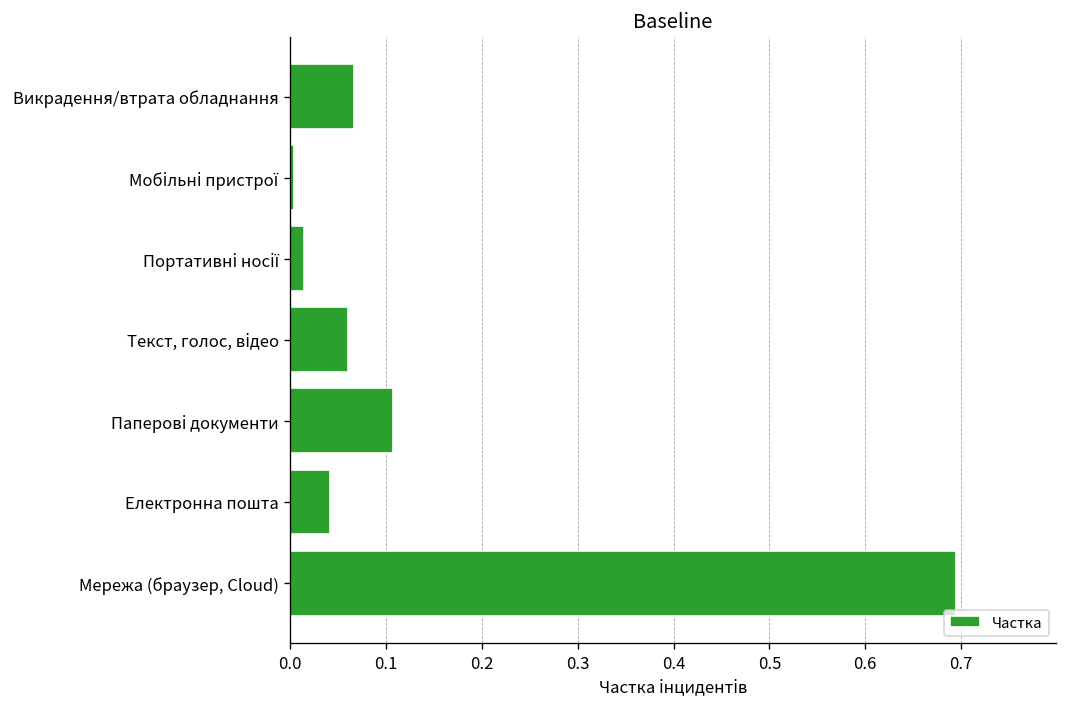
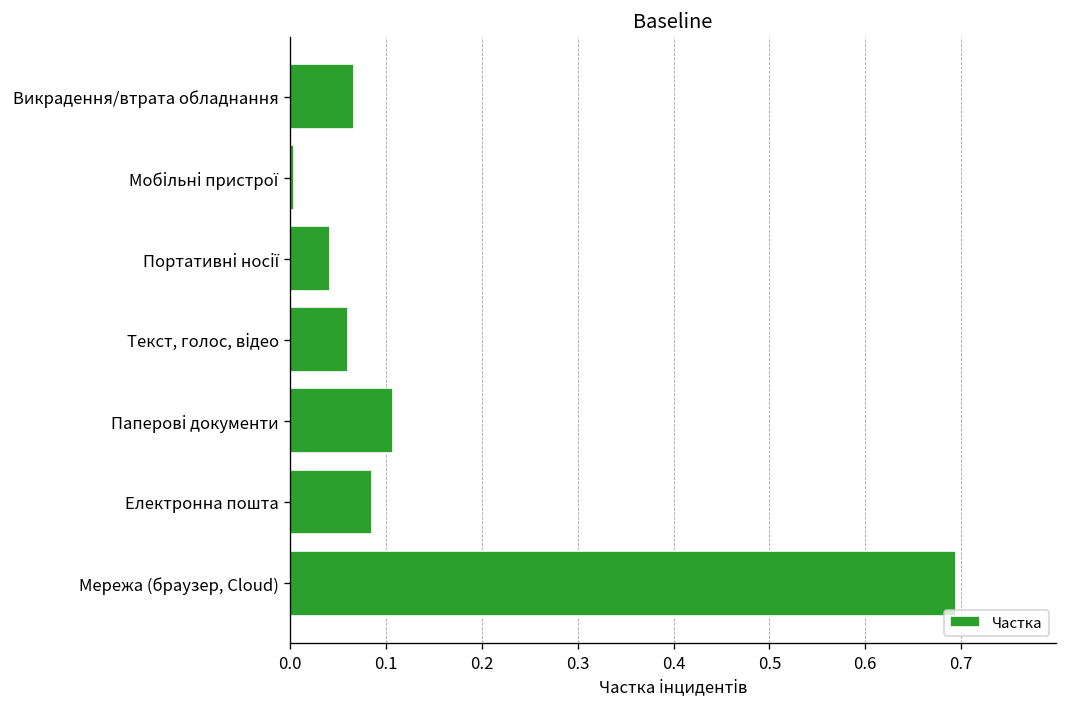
Портативні носії: 0.01 -> 0.04
Електронна пошта: 0.04 -> 0.09
